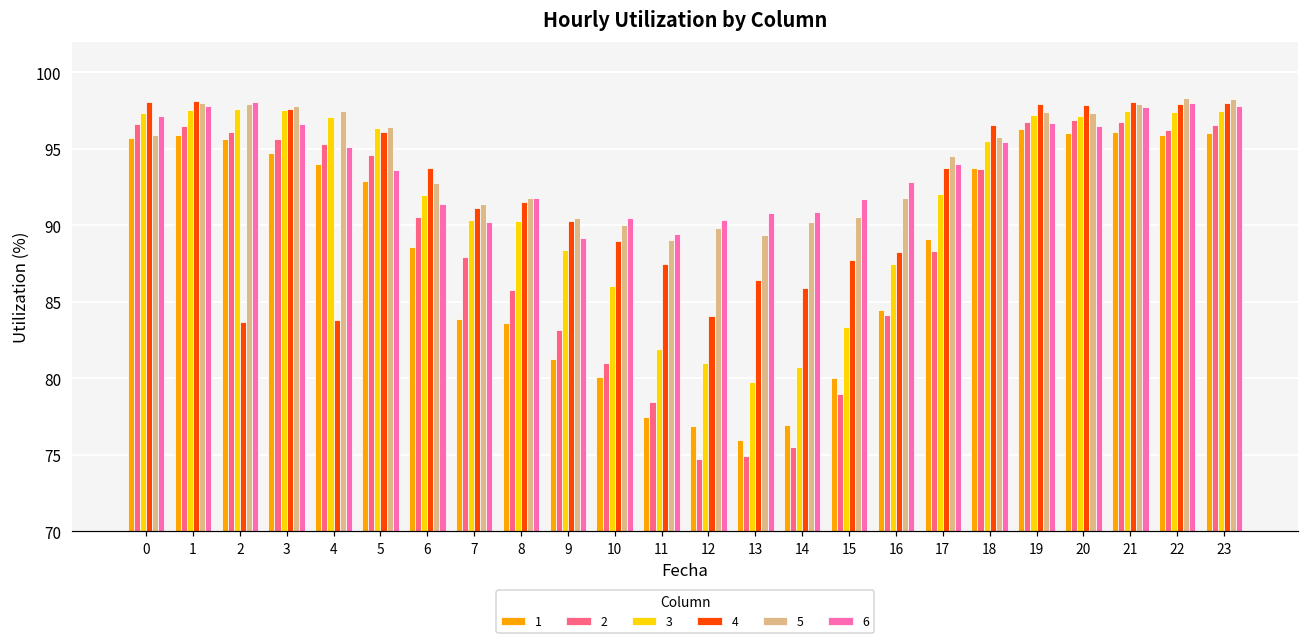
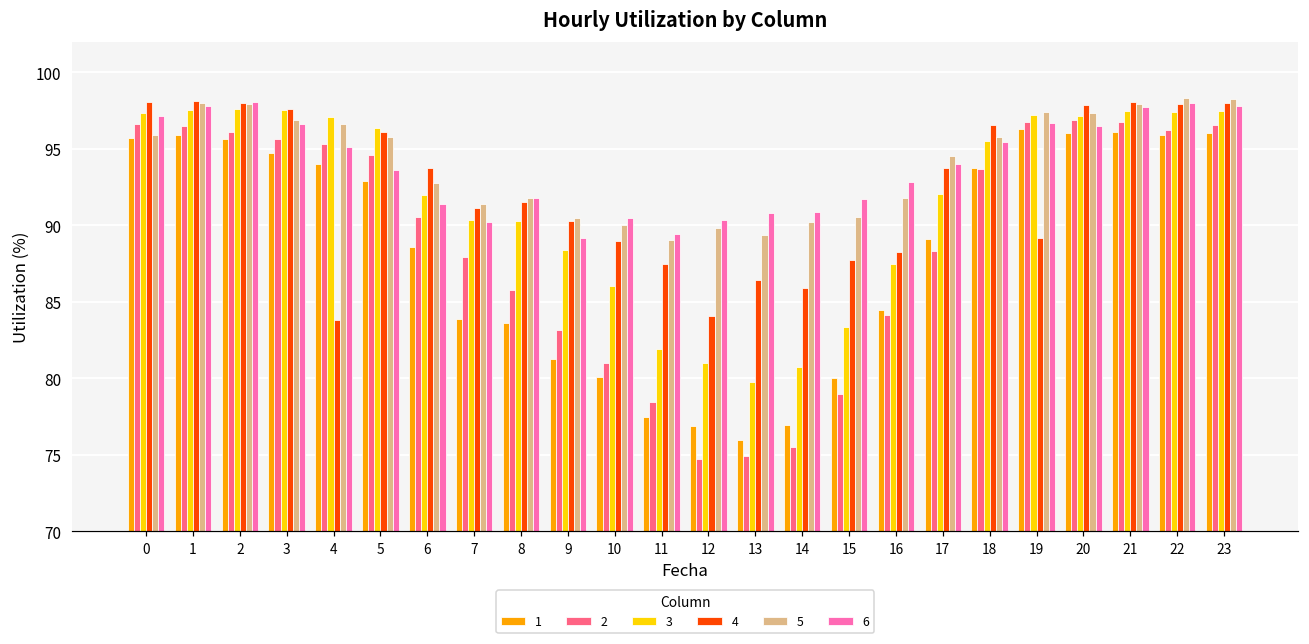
4, 2: 83.7 -> 98.0
5, 3: 97.8 -> 96.9
5, 4: 97.5 -> 96.6
5, 5: 96.4 -> 95.8
4, 19: 97.9 -> 89.2
